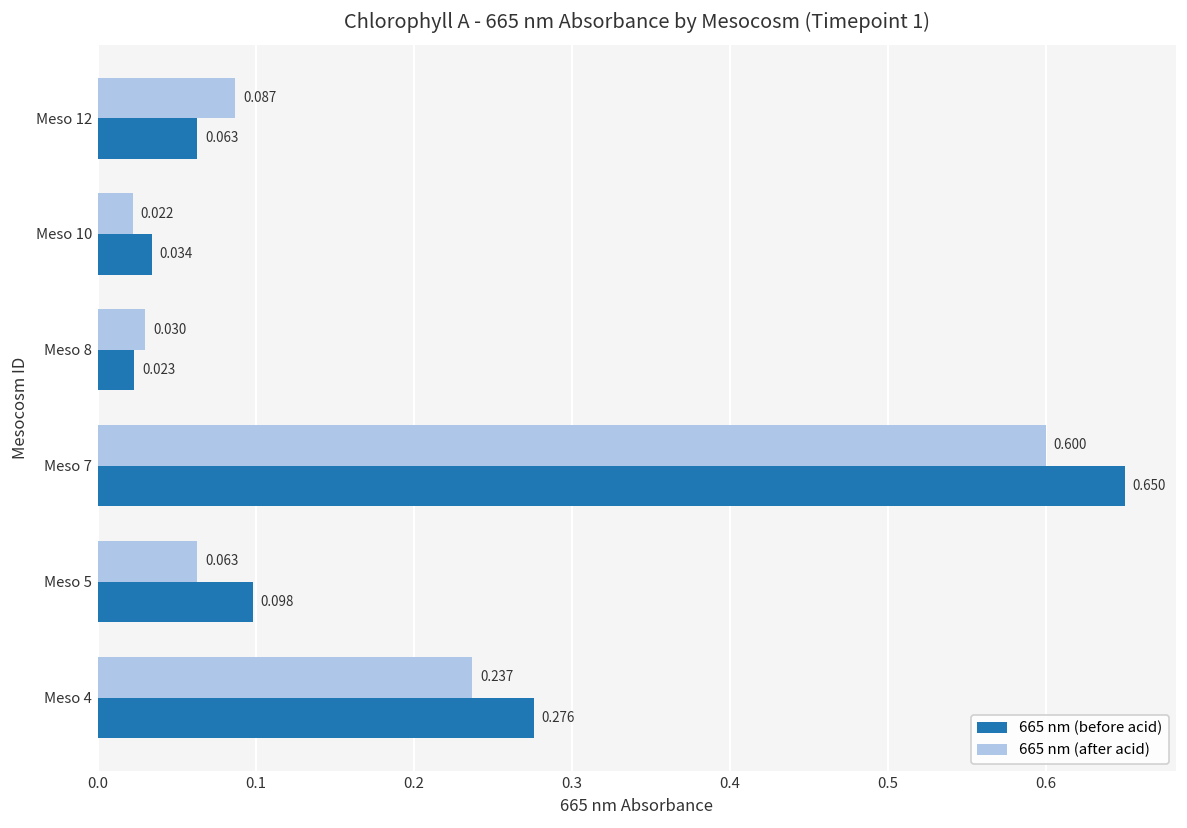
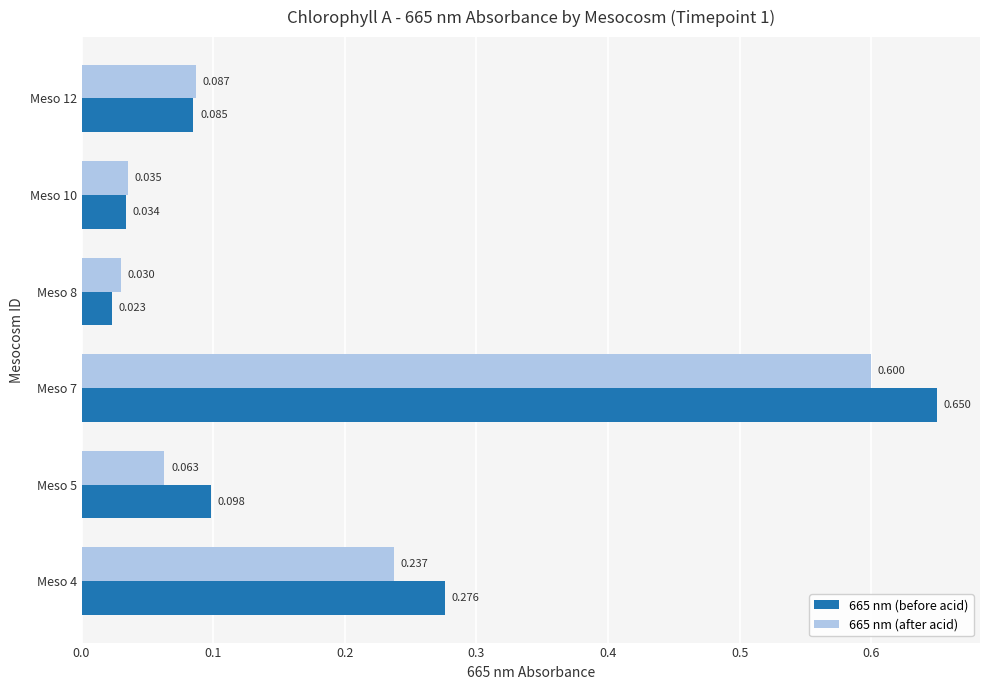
665 nm (before acid), Meso 12: 0.063 -> 0.085
665 nm (after acid), Meso 10: 0.022 -> 0.035
